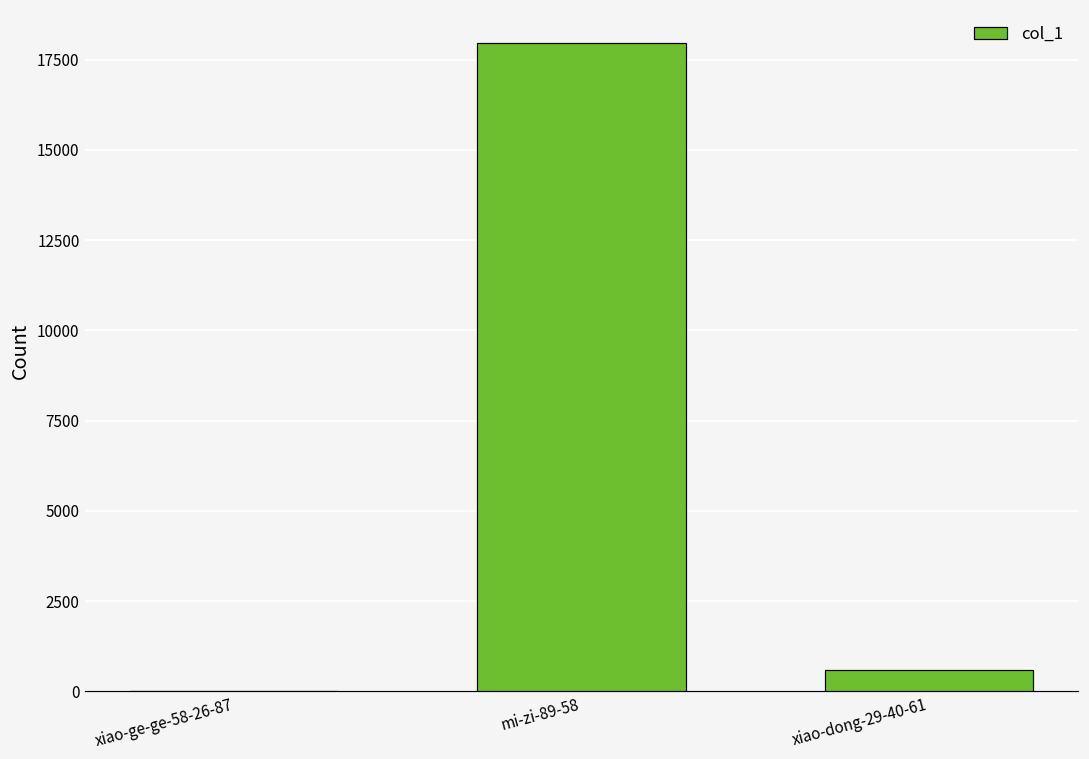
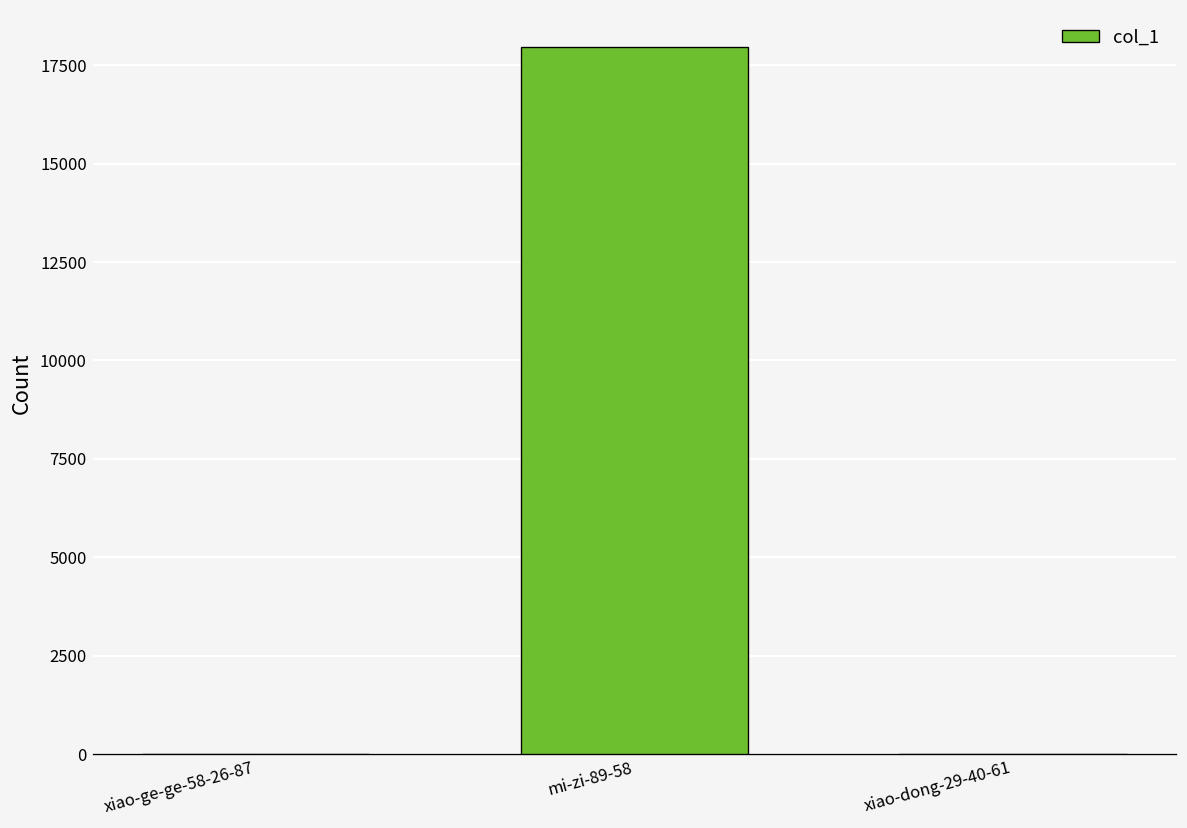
xiao-dong-29-40-61: 600 -> 0
